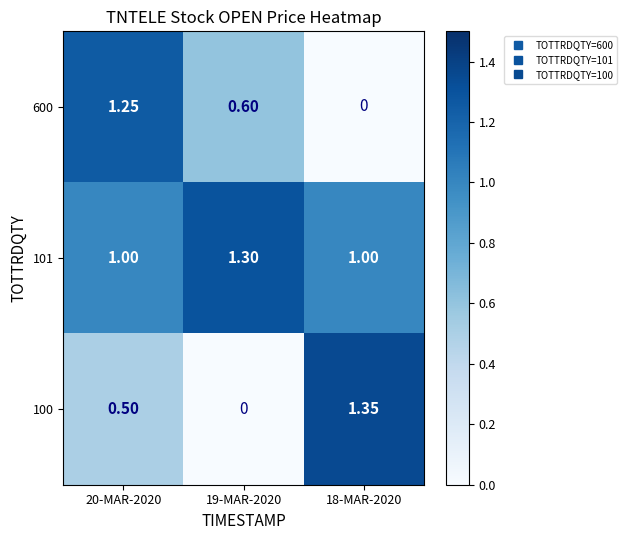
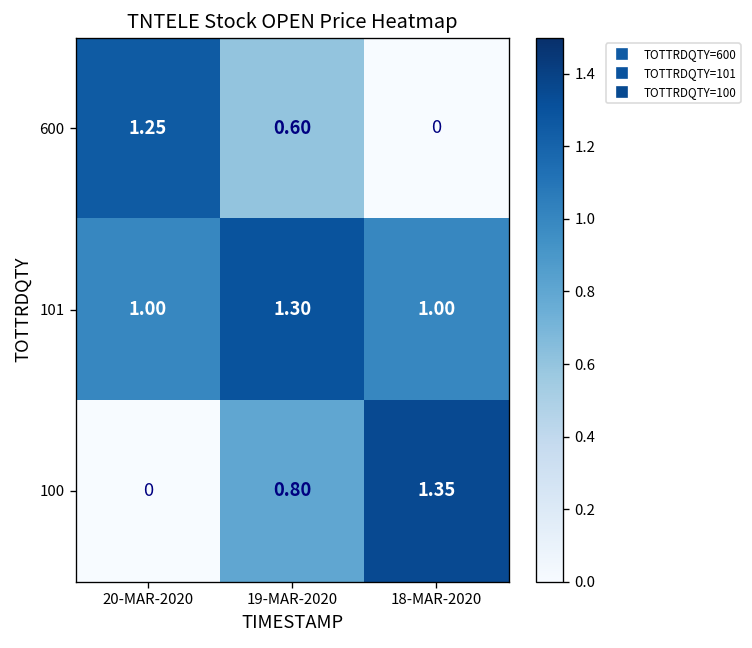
100, 20-MAR-2020: 0.50 -> 0
100, 19-MAR-2020: 0 -> 0.80
